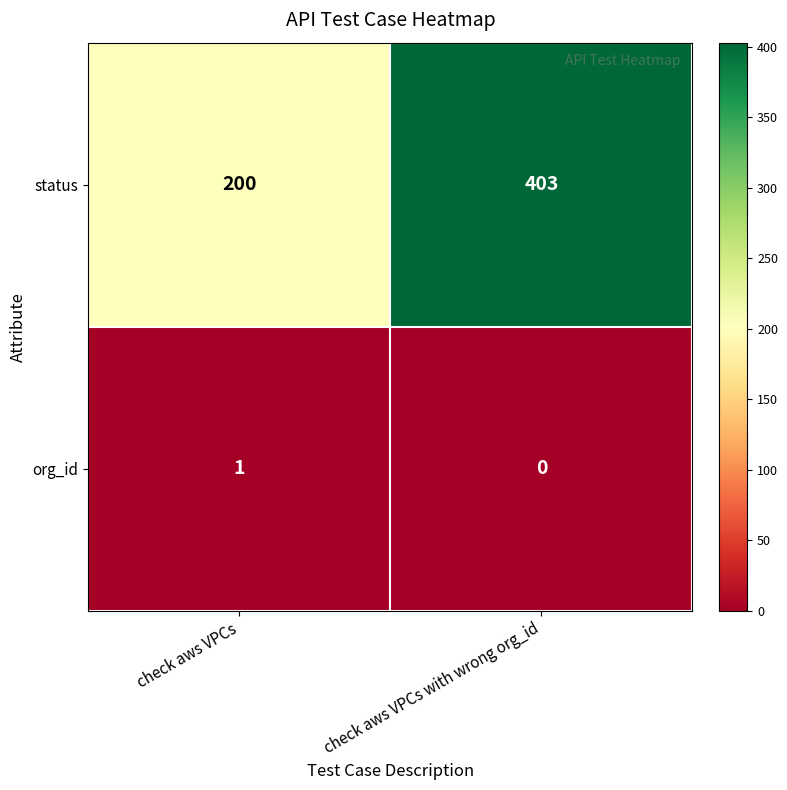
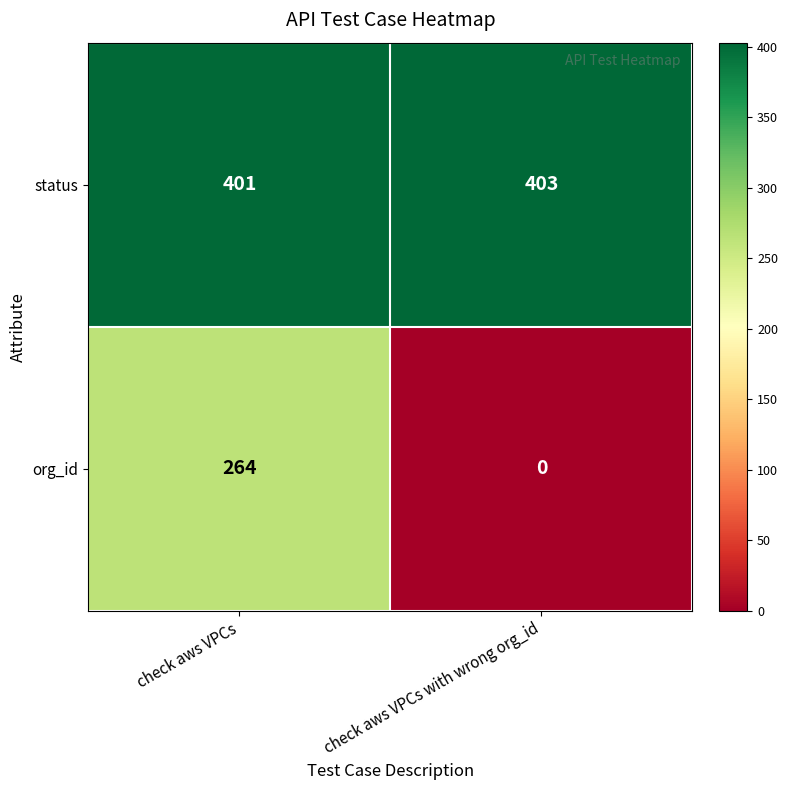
status, check aws VPCs: 200 -> 401
org_id, check aws VPCs: 1 -> 264
